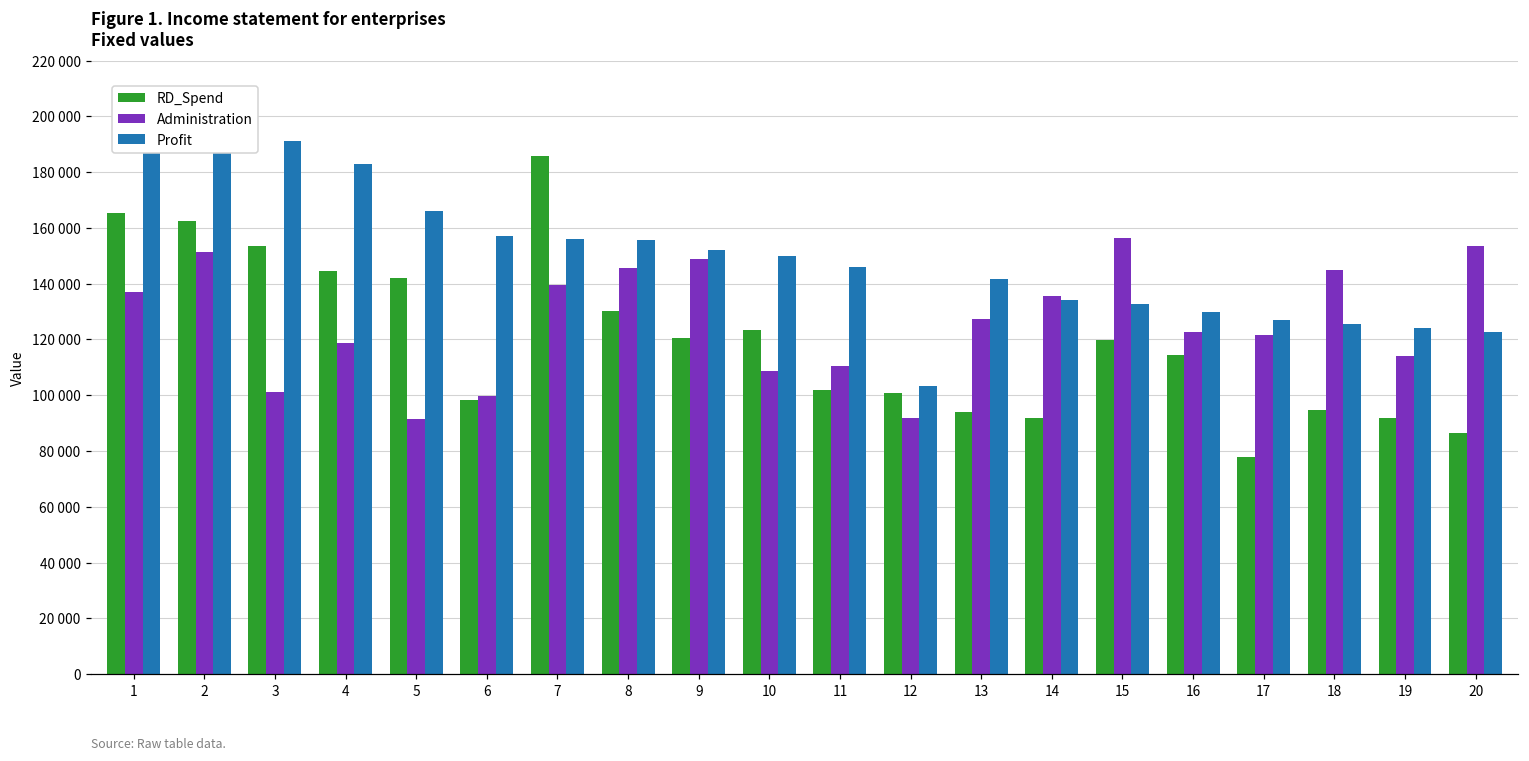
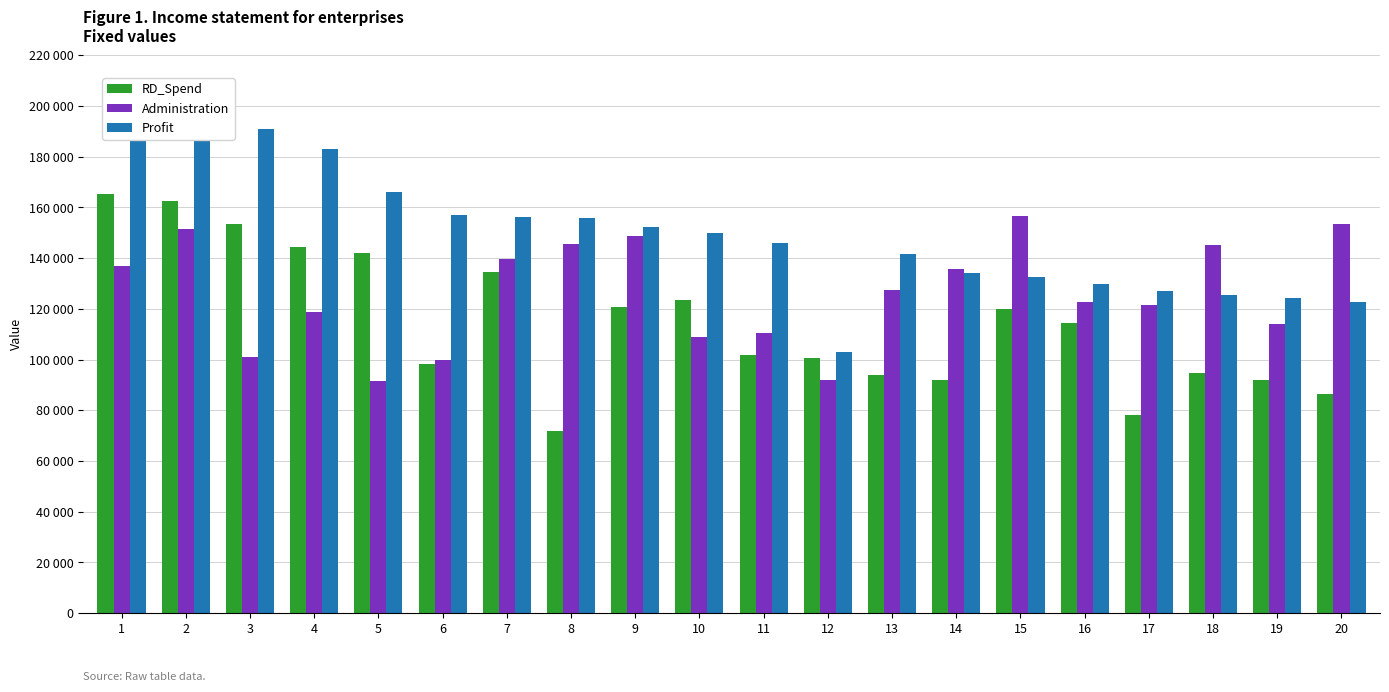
RD_Spend, 7: 186000 -> 135000
RD_Spend, 8: 130000 -> 72000
